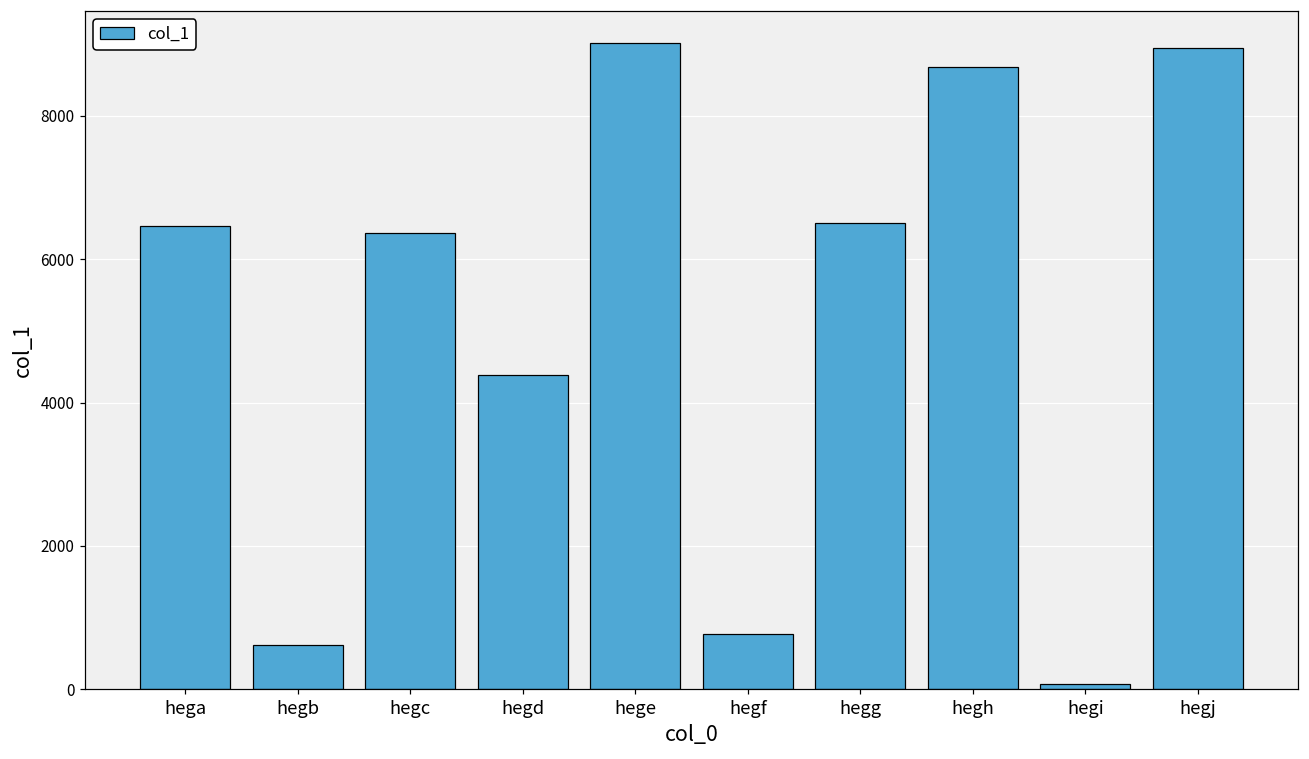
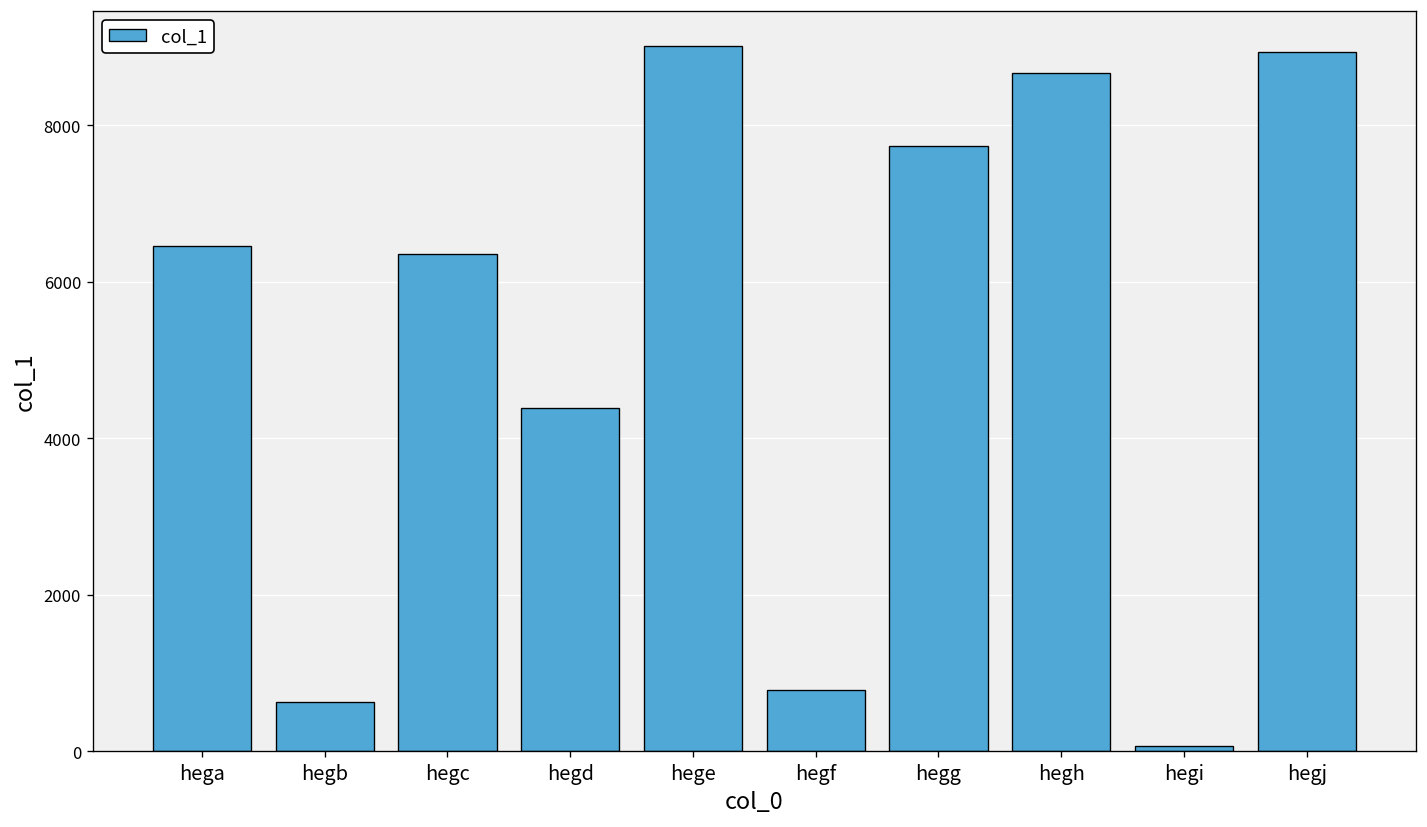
hegg: 6500 -> 7700
